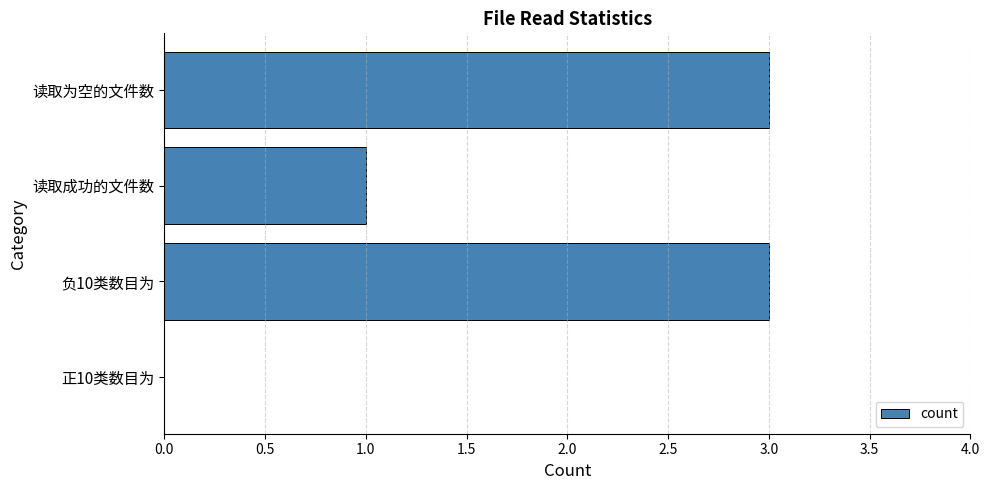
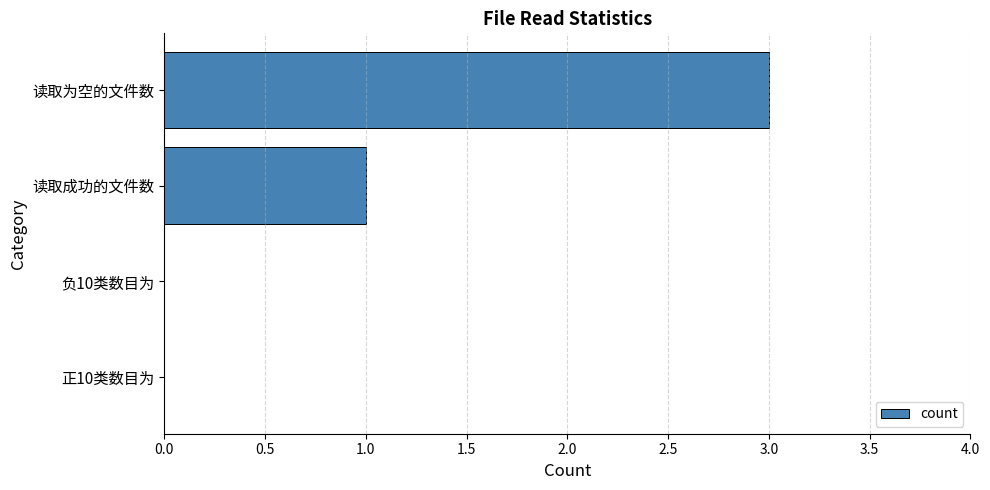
负10类数目为: 3 -> 0
